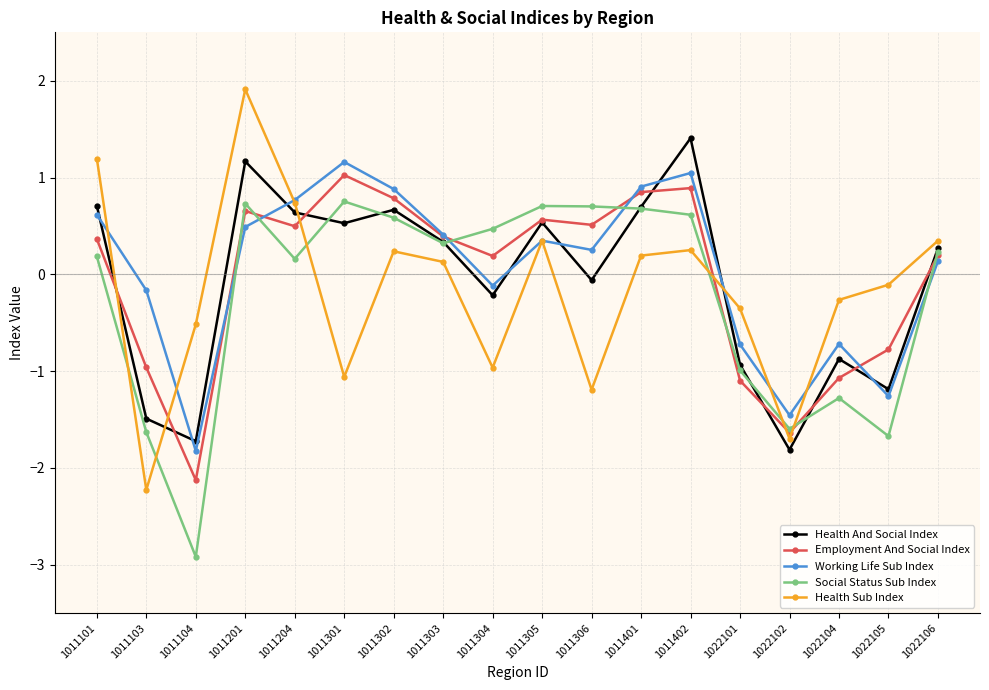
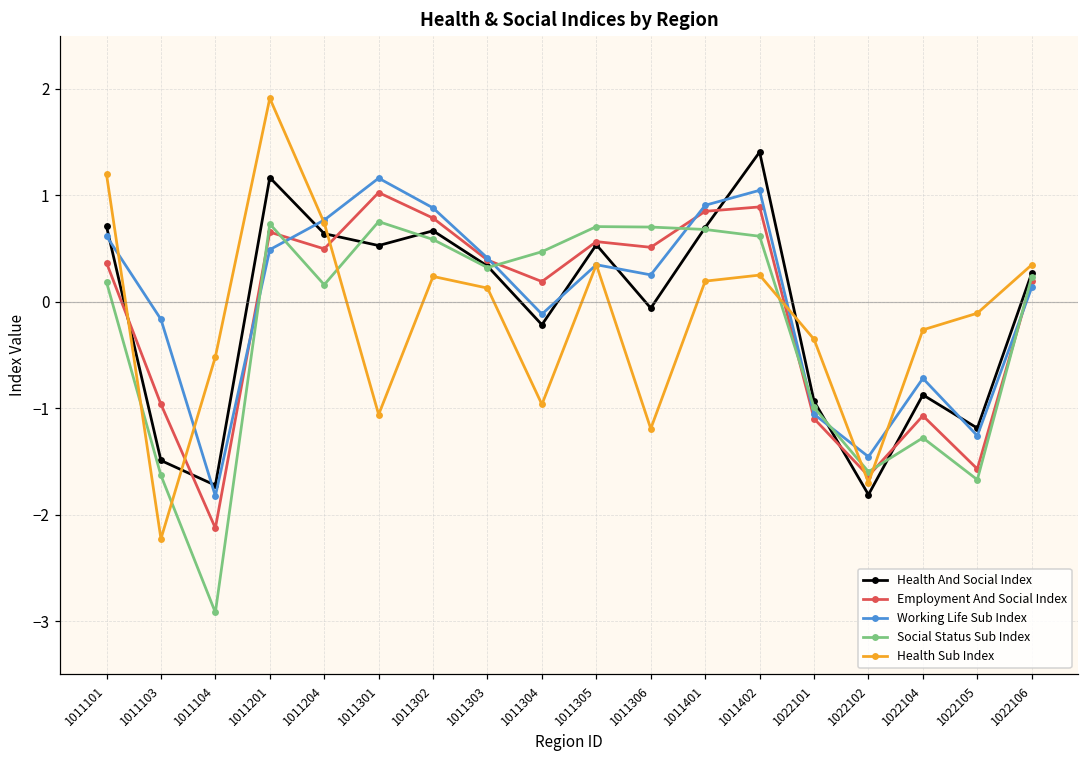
Working Life Sub Index, 1022101: -0.7 -> -1.1
Employment And Social Index, 1022105: -0.8 -> -1.6
